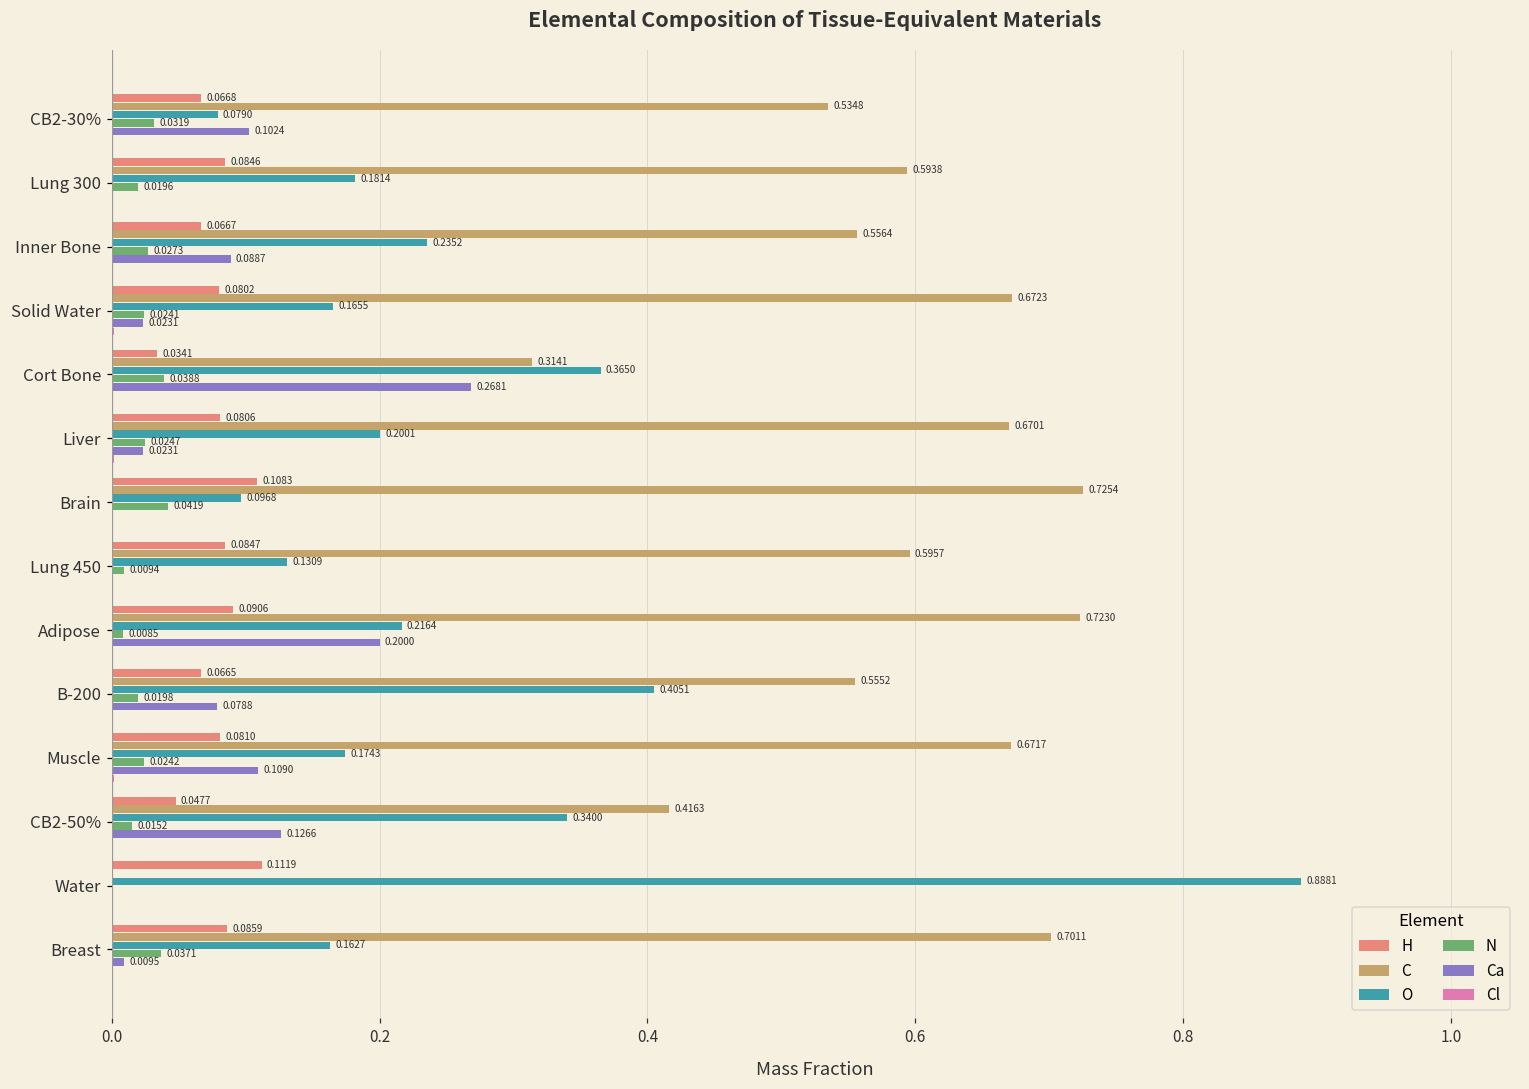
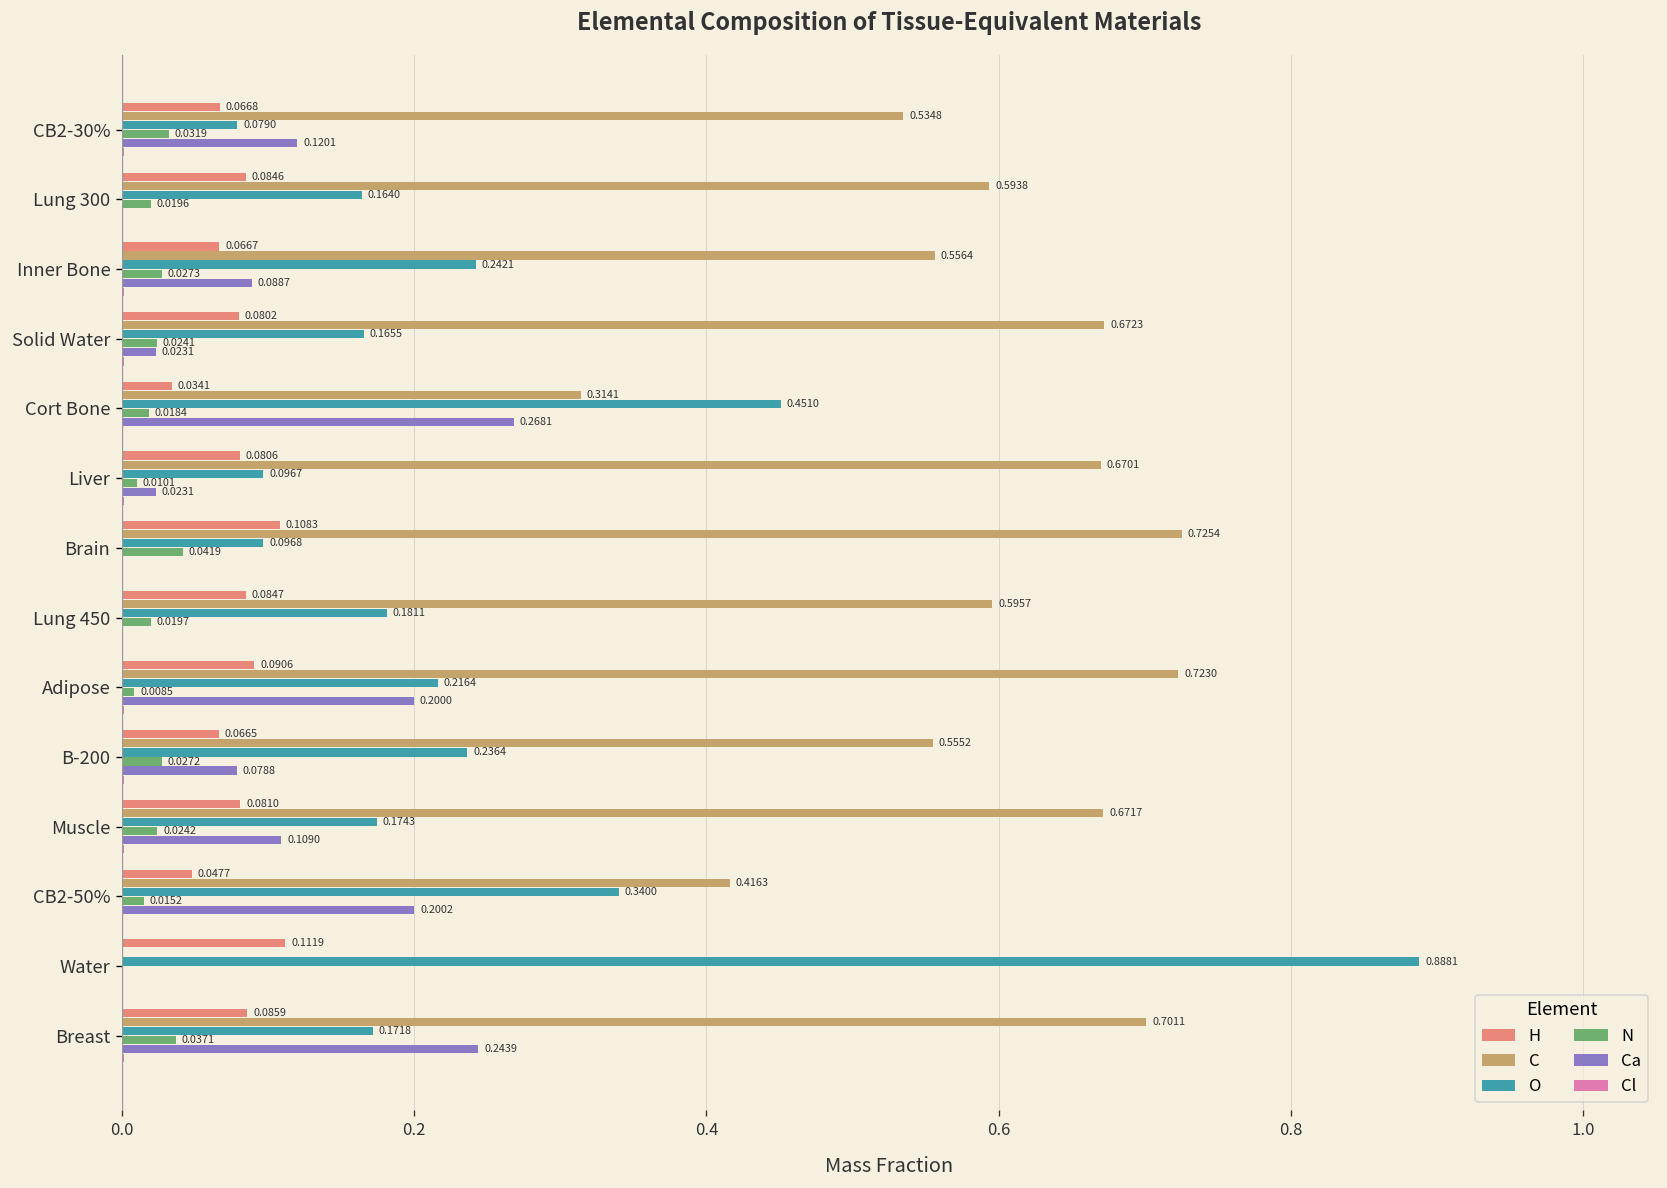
Ca, CB2-30%: 0.1024 -> 0.1201
O, Lung 300: 0.1814 -> 0.1640
O, Inner Bone: 0.2352 -> 0.2421
O, Cort Bone: 0.3650 -> 0.4510
N, Cort Bone: 0.0388 -> 0.0184
O, Liver: 0.2001 -> 0.0967
N, Liver: 0.0247 -> 0.0101
O, Lung 450: 0.1309 -> 0.1811
N, Lung 450: 0.0094 -> 0.0197
O, B-200: 0.4051 -> 0.2364
N, B-200: 0.0198 -> 0.0272
Ca, CB2-50%: 0.1266 -> 0.2002
O, Breast: 0.1627 -> 0.1718
Ca, Breast: 0.0095 -> 0.2439
